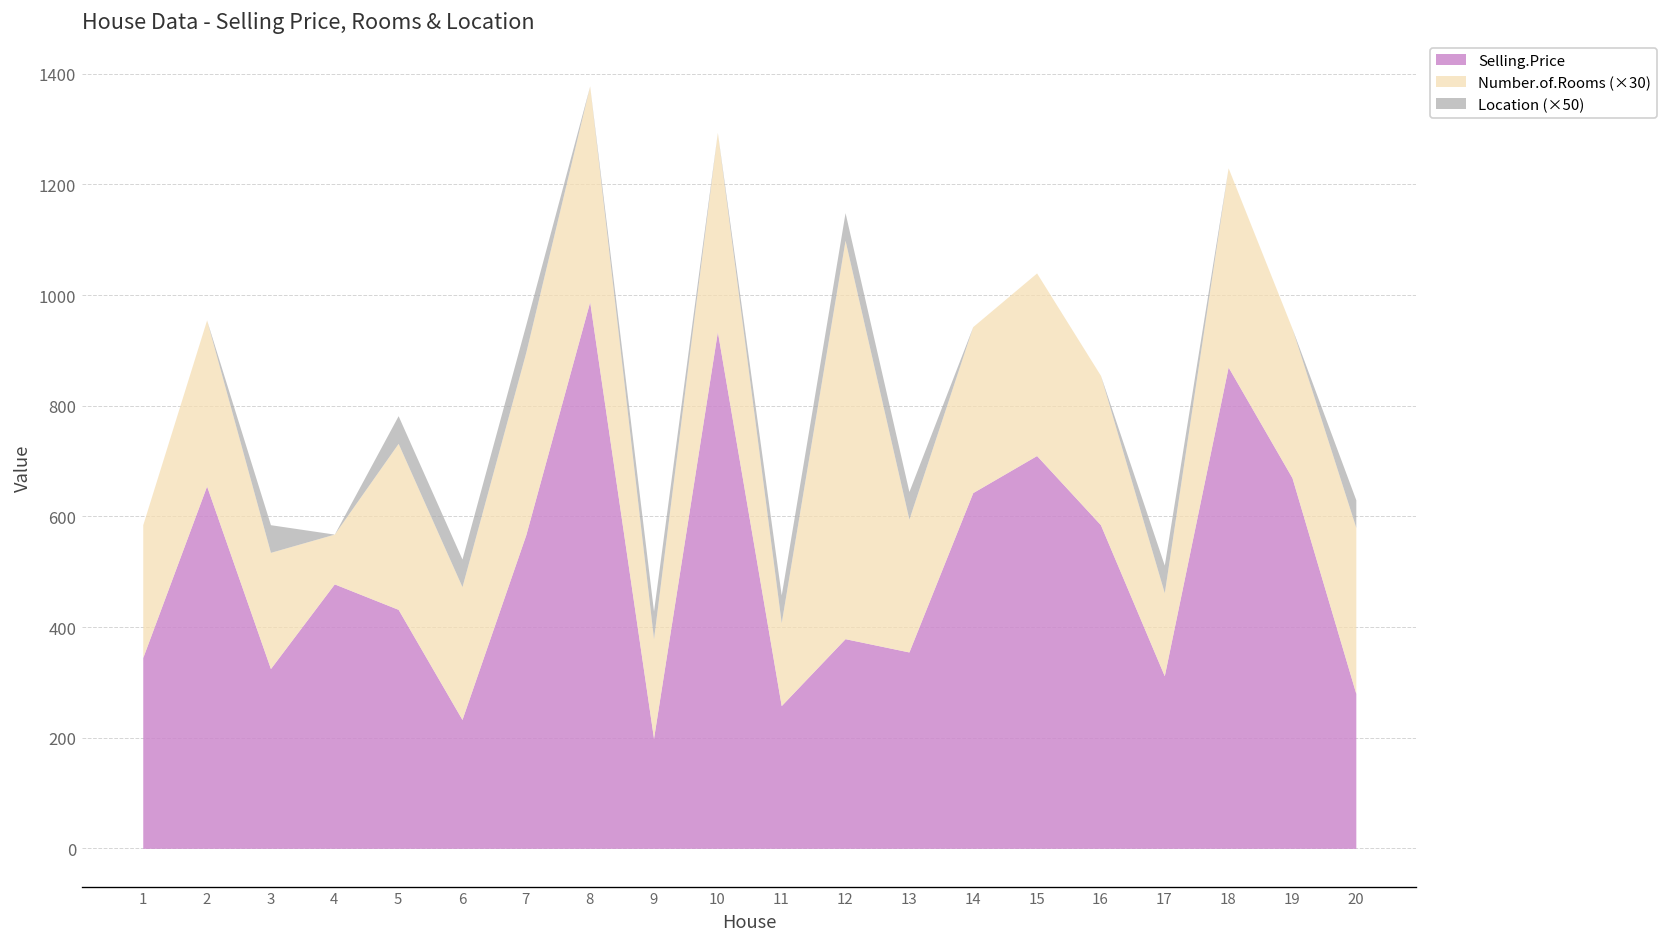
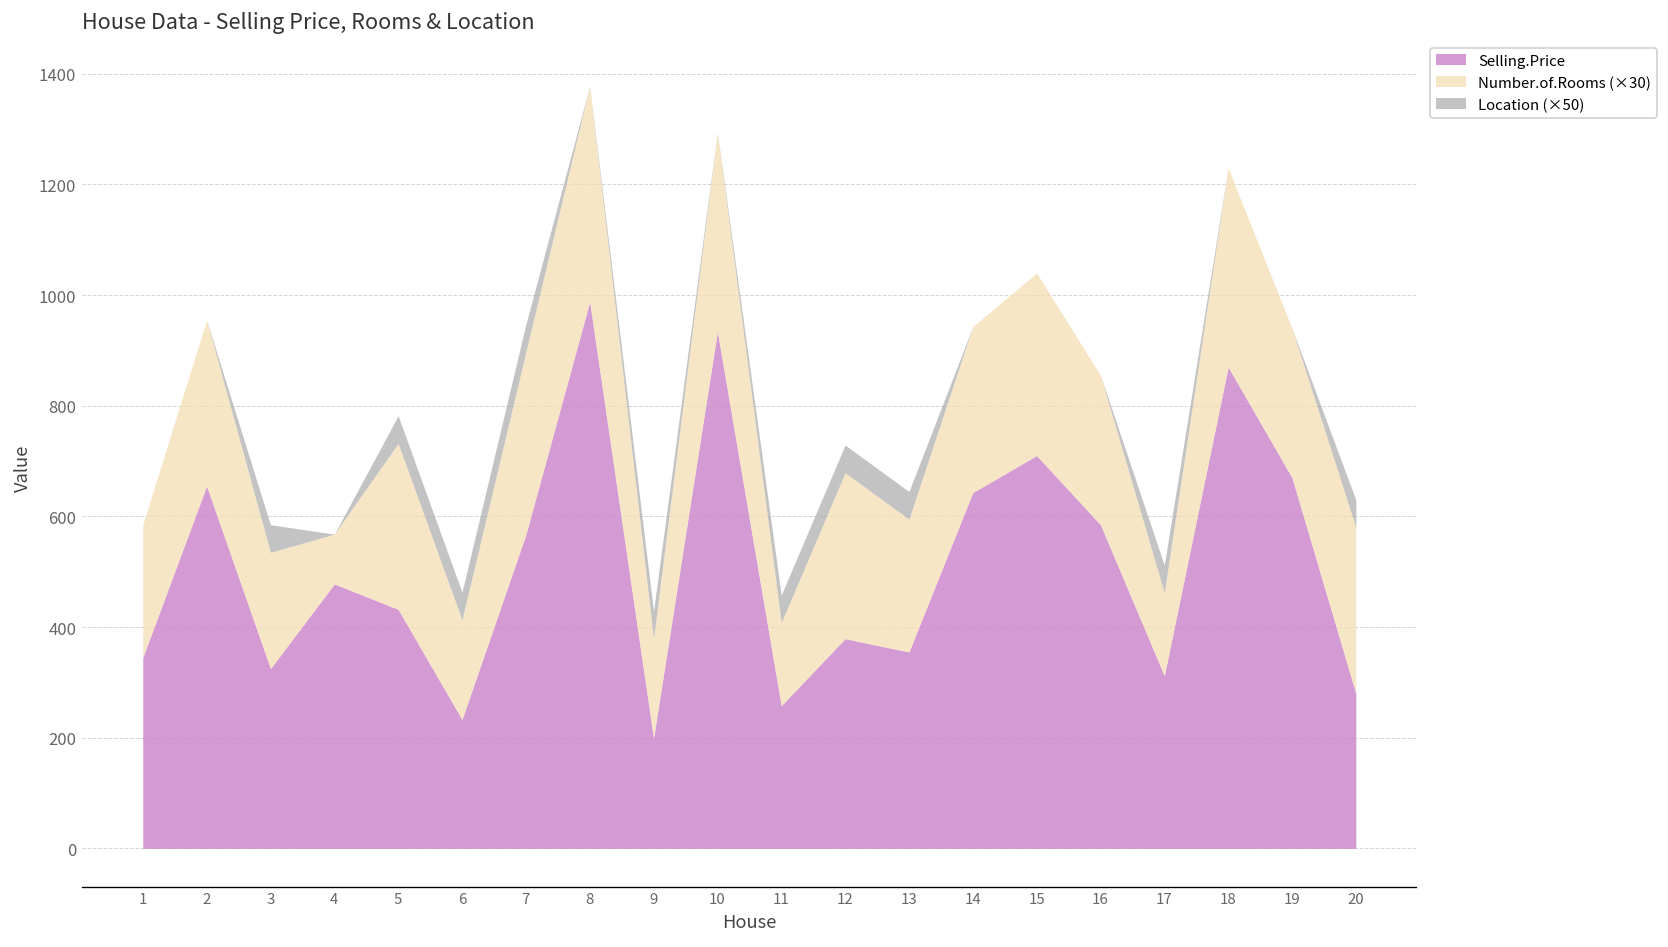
Number.of.Rooms (×30), 6: 240 -> 180
Number.of.Rooms (×30), 12: 720 -> 300
